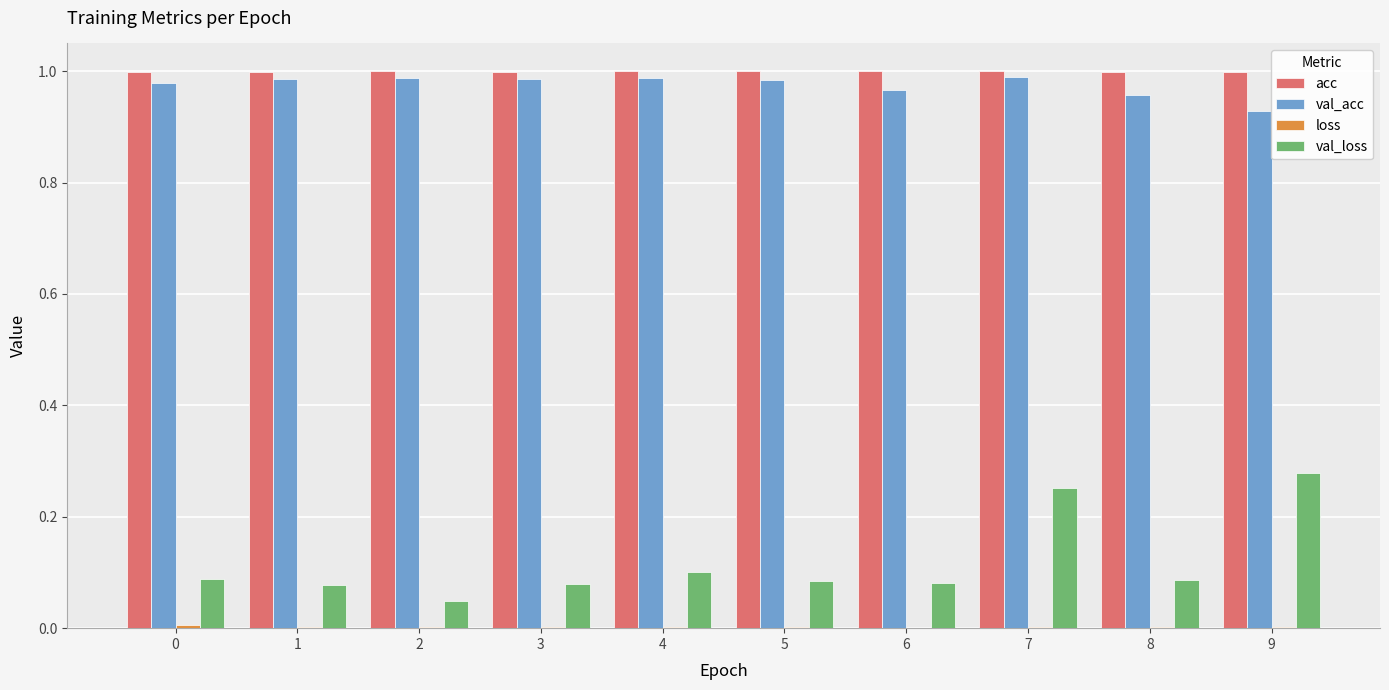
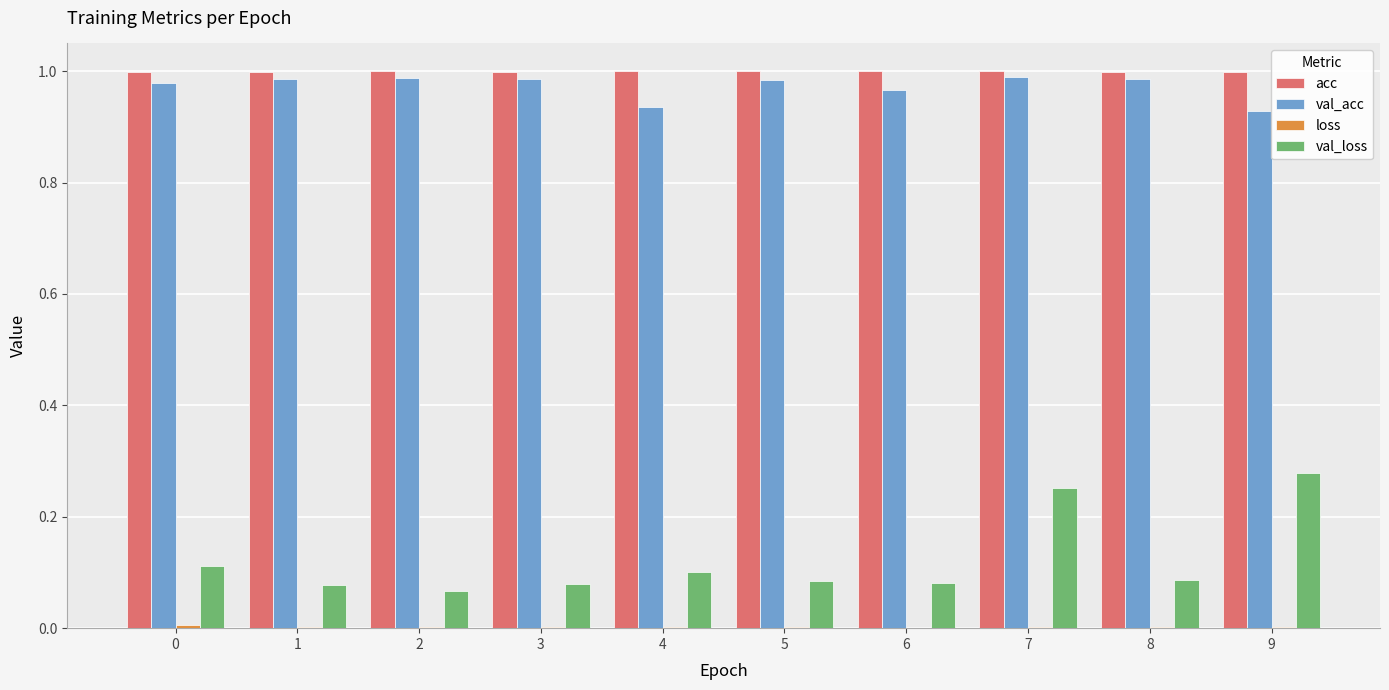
val_loss, 0: 0.09 -> 0.11
val_loss, 2: 0.05 -> 0.07
val_acc, 4: 0.99 -> 0.93
val_acc, 8: 0.96 -> 0.99
